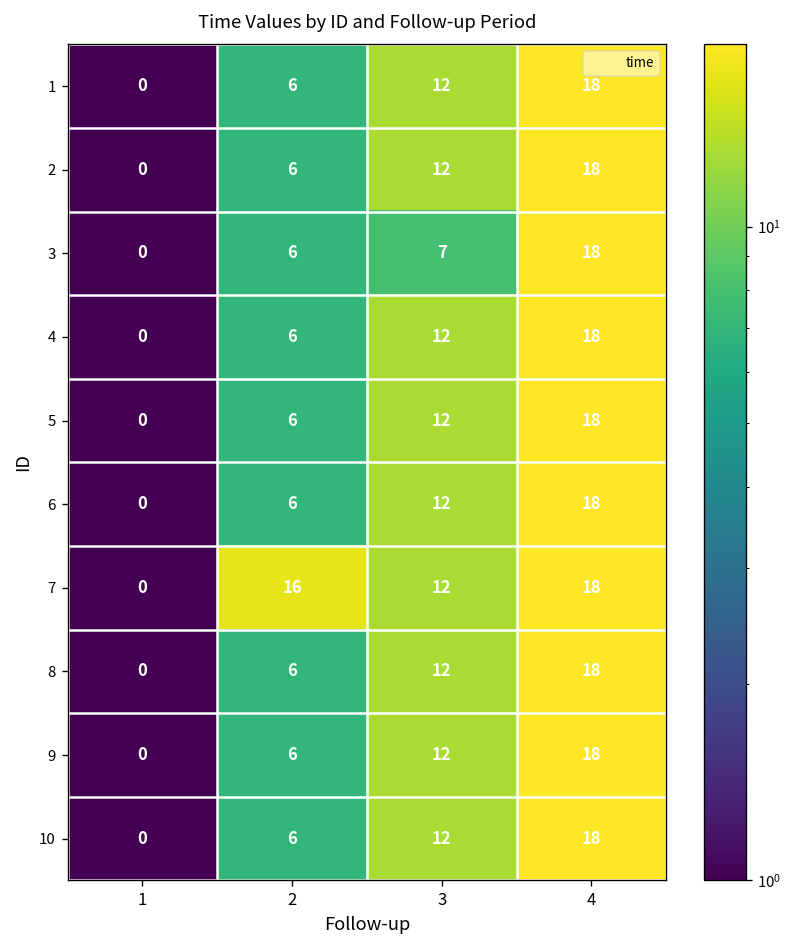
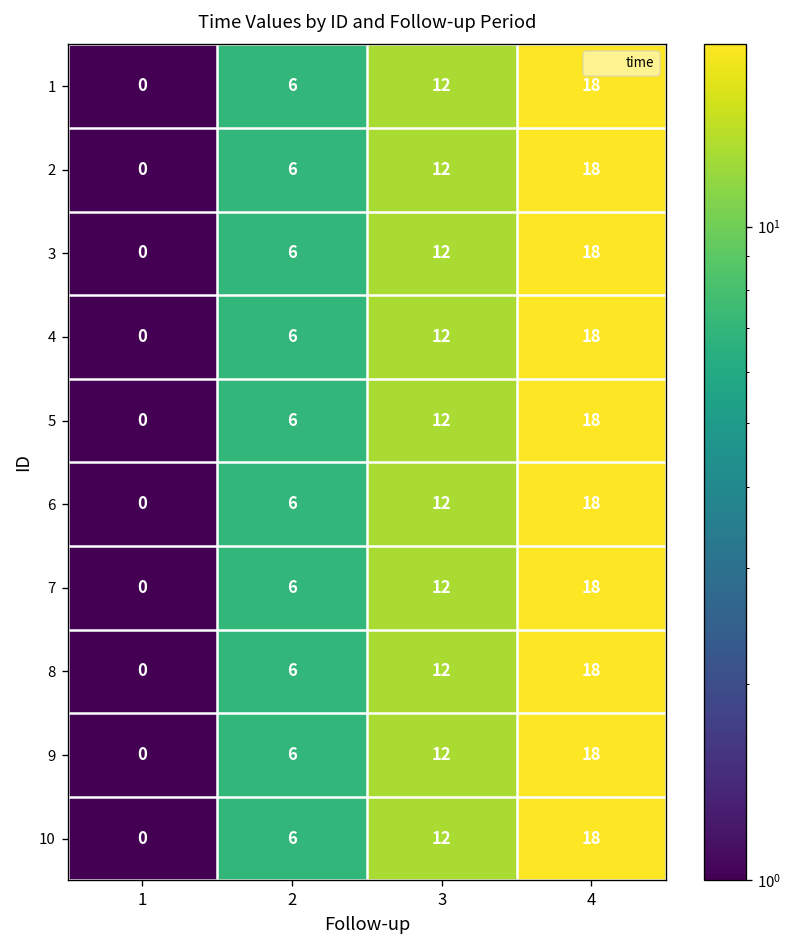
3, 3: 7 -> 12
7, 2: 16 -> 6
